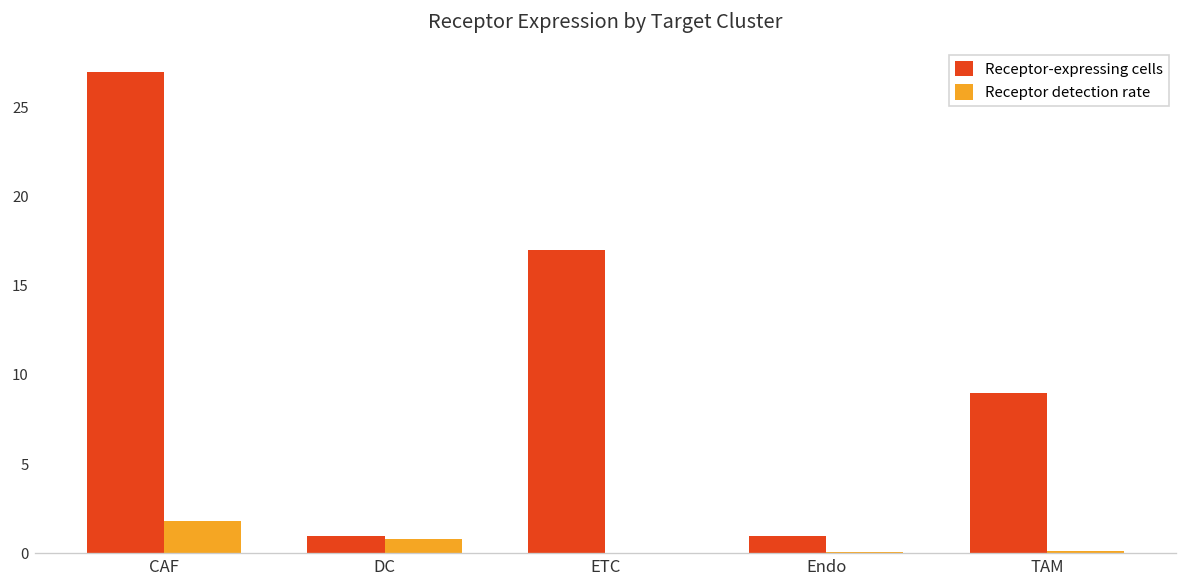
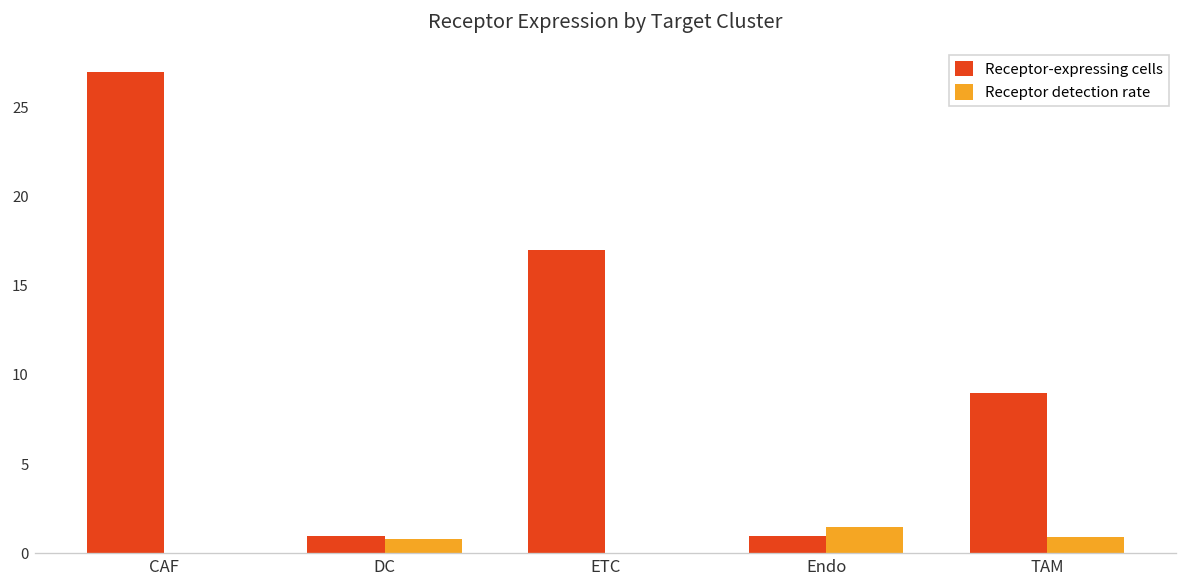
Receptor detection rate, CAF: 1.8 -> 0.0
Receptor detection rate, Endo: 0.1 -> 1.5
Receptor detection rate, TAM: 0.1 -> 0.9
